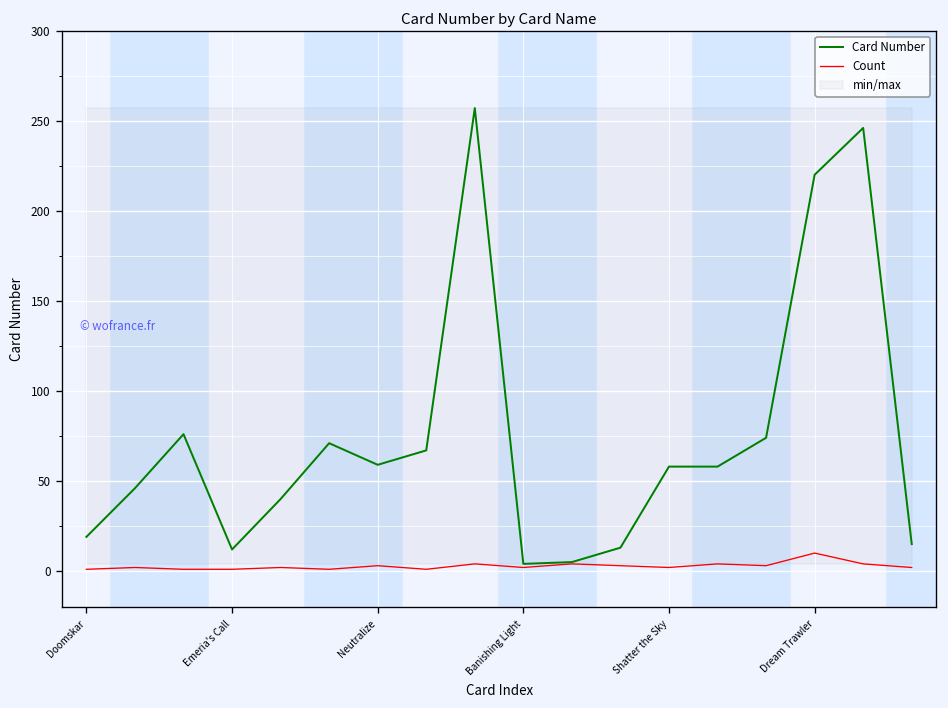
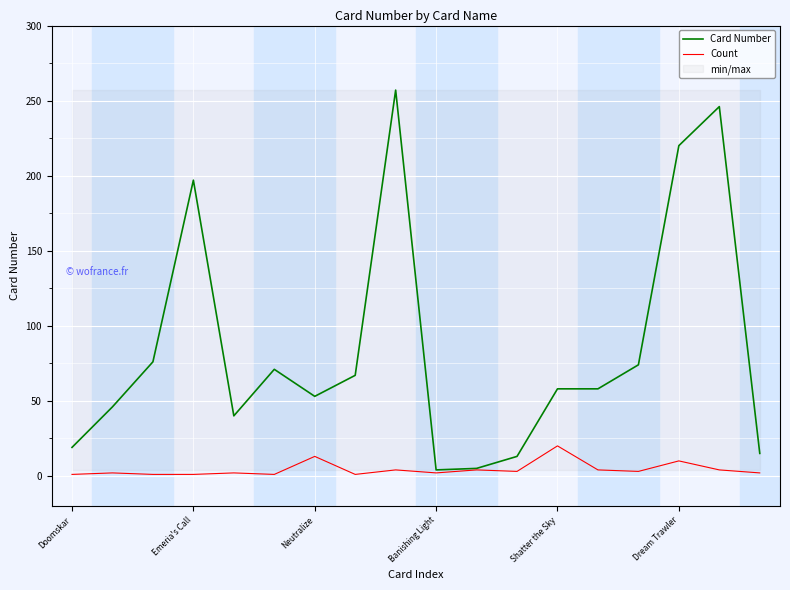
Card Number, Emeria's Call: 12 -> 197
Card Number, Neutralize: 59 -> 53
Count, Neutralize: 3 -> 13
Count, Shatter the Sky: 2 -> 20
